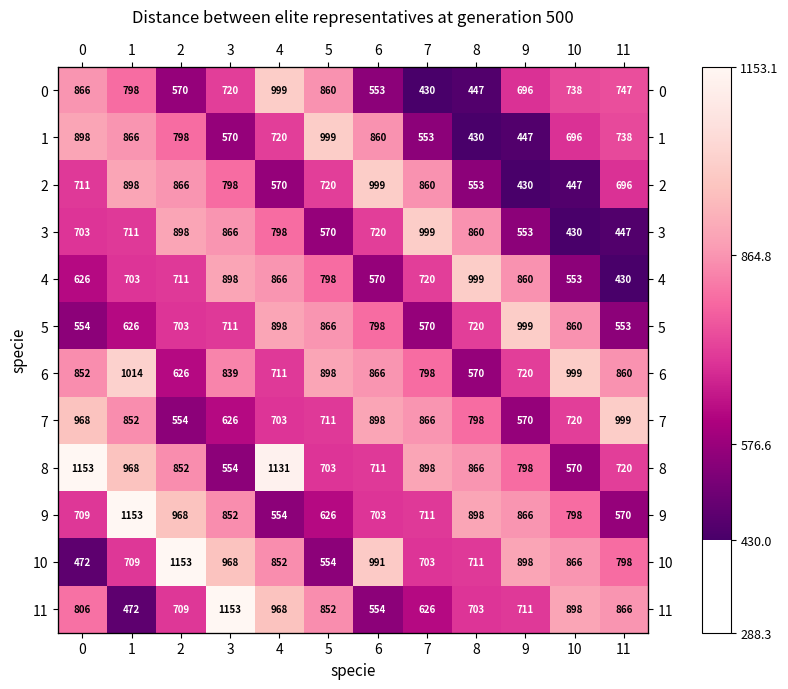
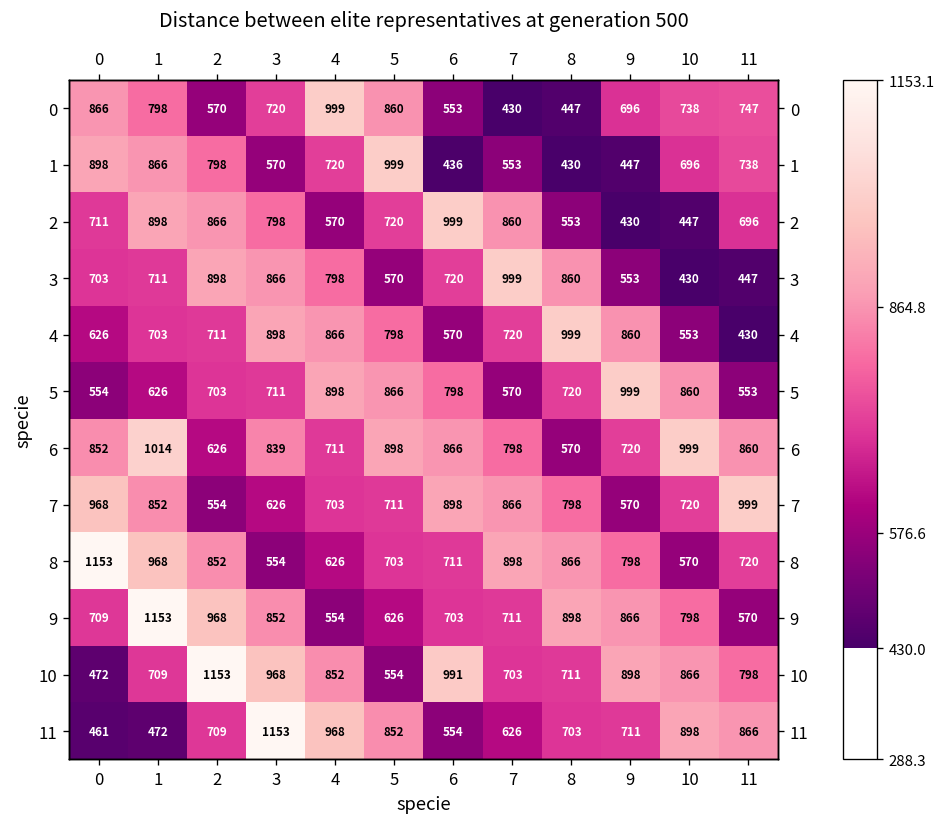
1, 6: 860 -> 436
8, 4: 1131 -> 626
11, 0: 806 -> 461
